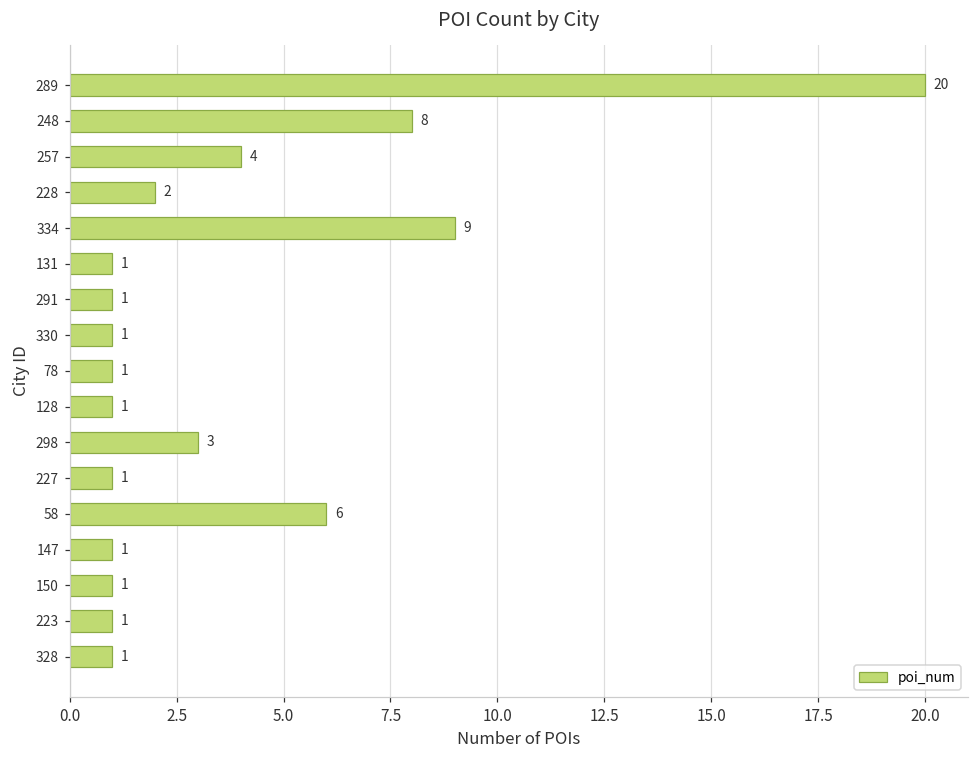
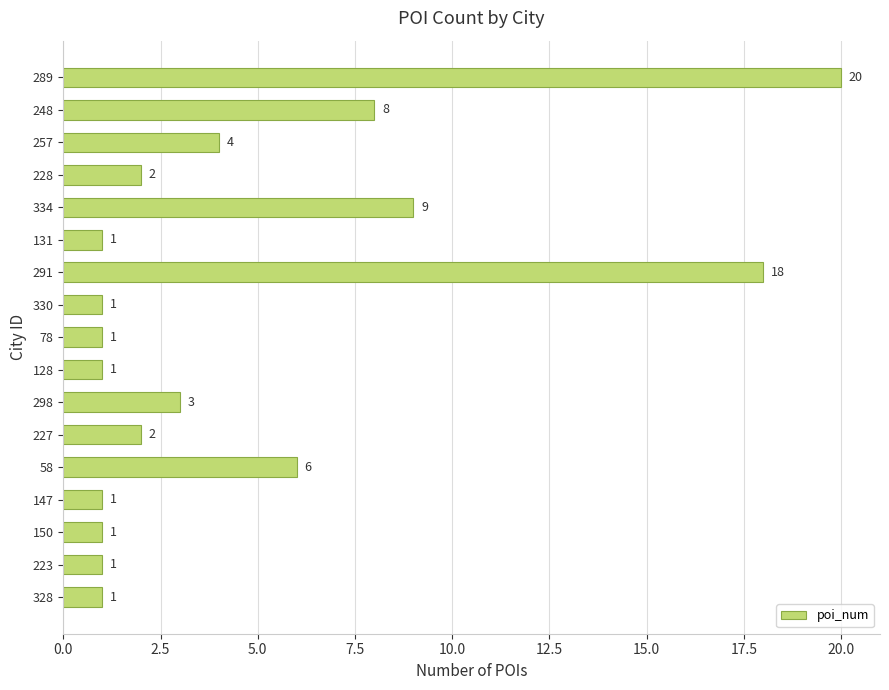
291: 1 -> 18
227: 1 -> 2
